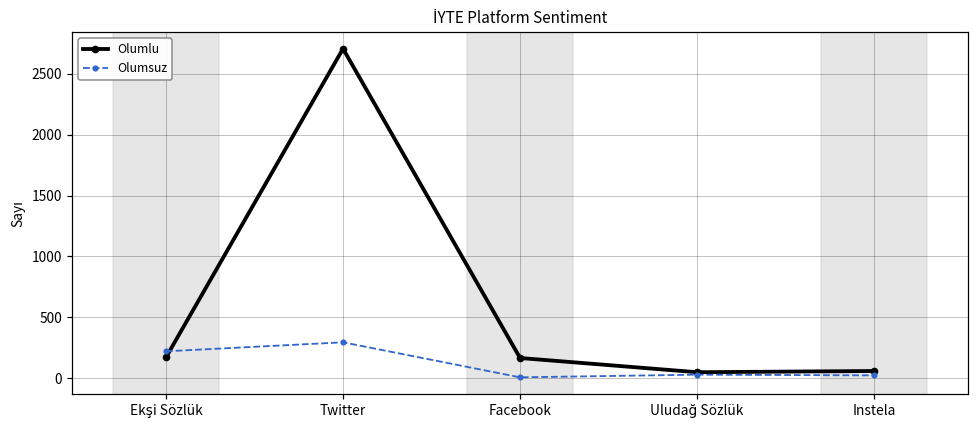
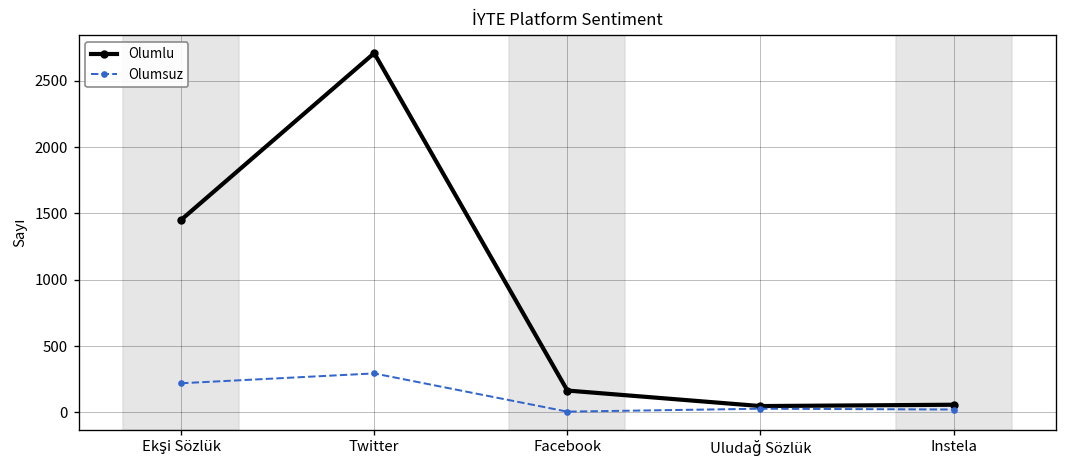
Olumlu, Ekşi Sözlük: 170 -> 1450
